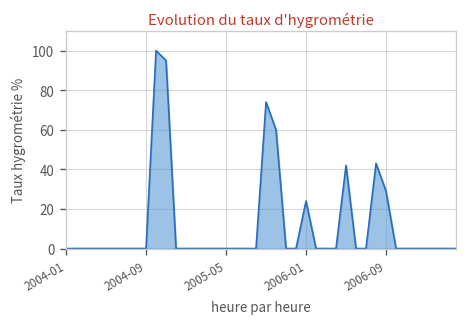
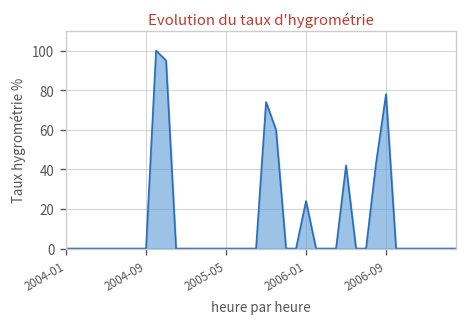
2006-09: 29 -> 78
